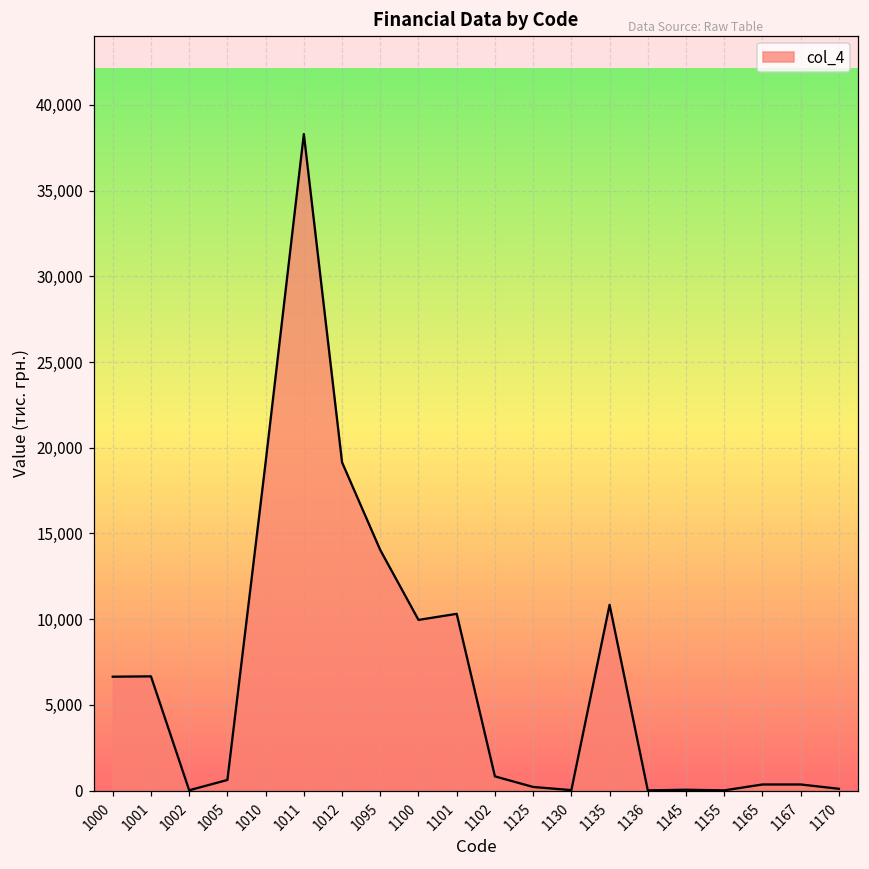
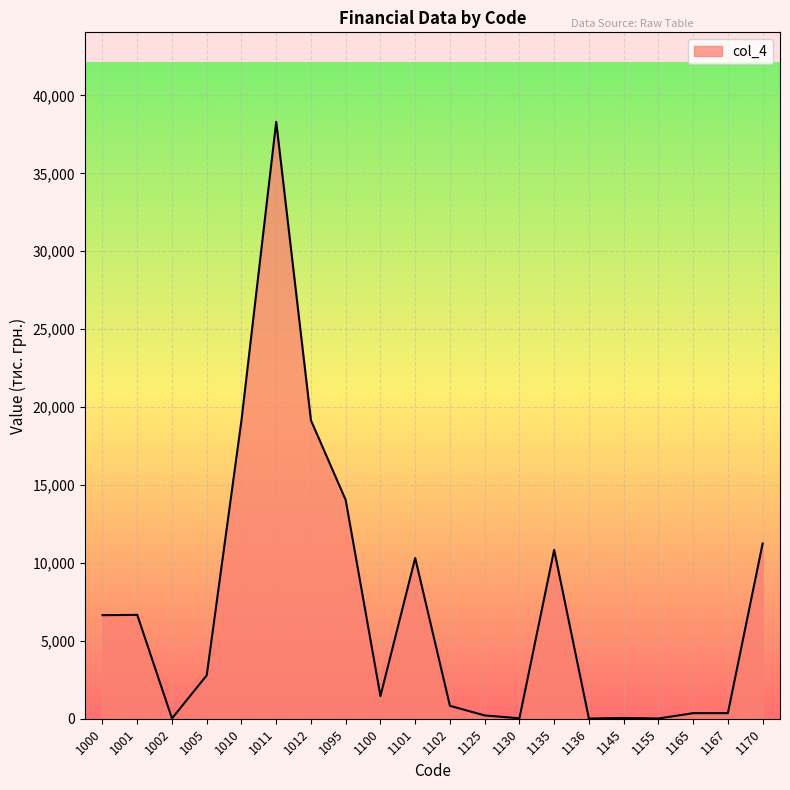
1005: 600 -> 2,800
1100: 10,000 -> 1,500
1170: 100 -> 11,200
